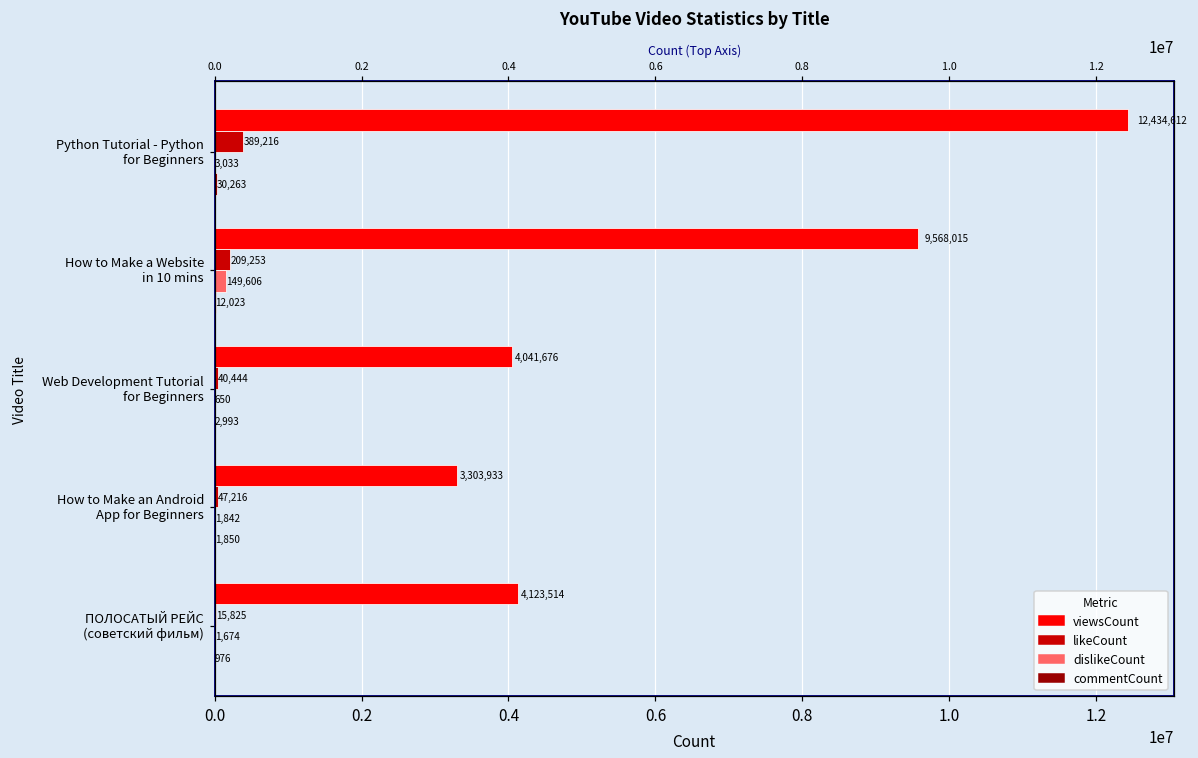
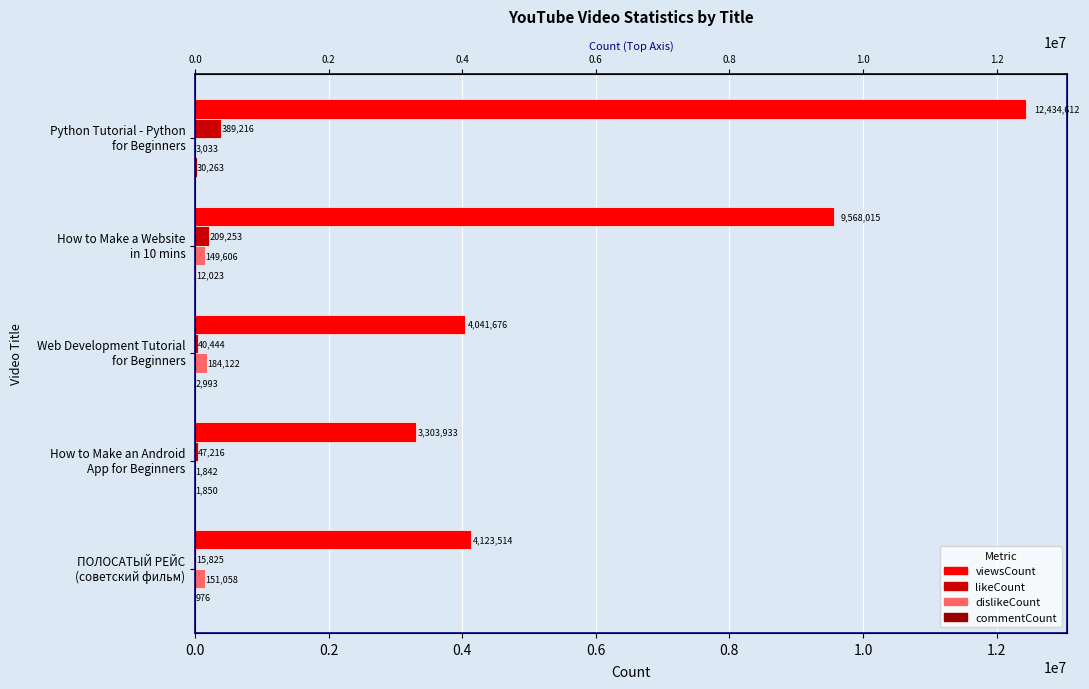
dislikeCount, Web Development Tutorial for Beginners: 650 -> 184,122
dislikeCount, ПОЛОСАТЫЙ РЕЙС (советский фильм): 1,674 -> 151,058
